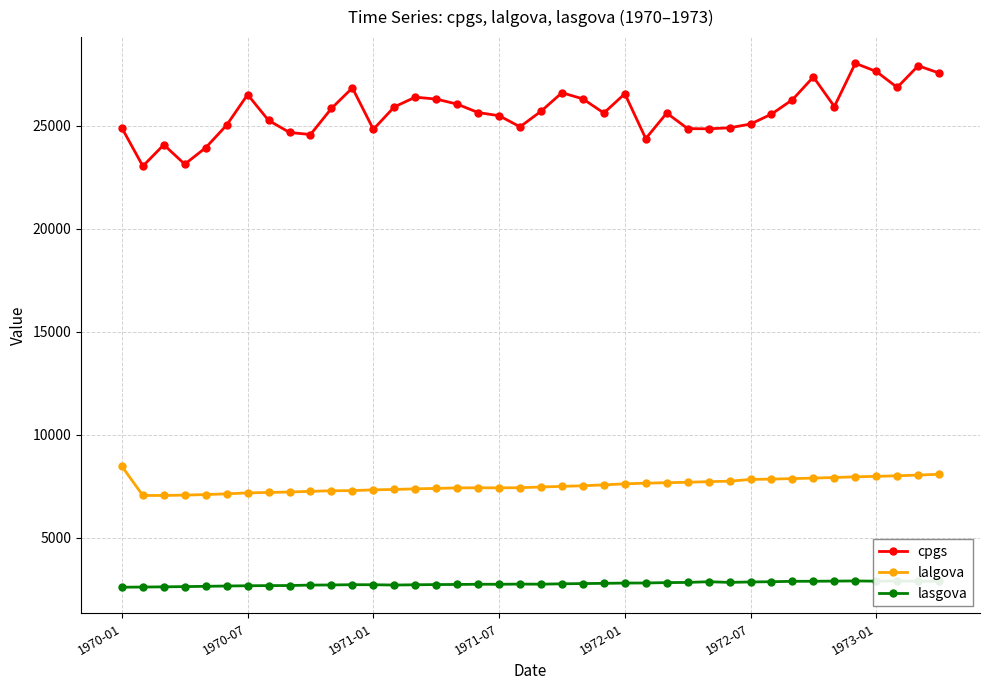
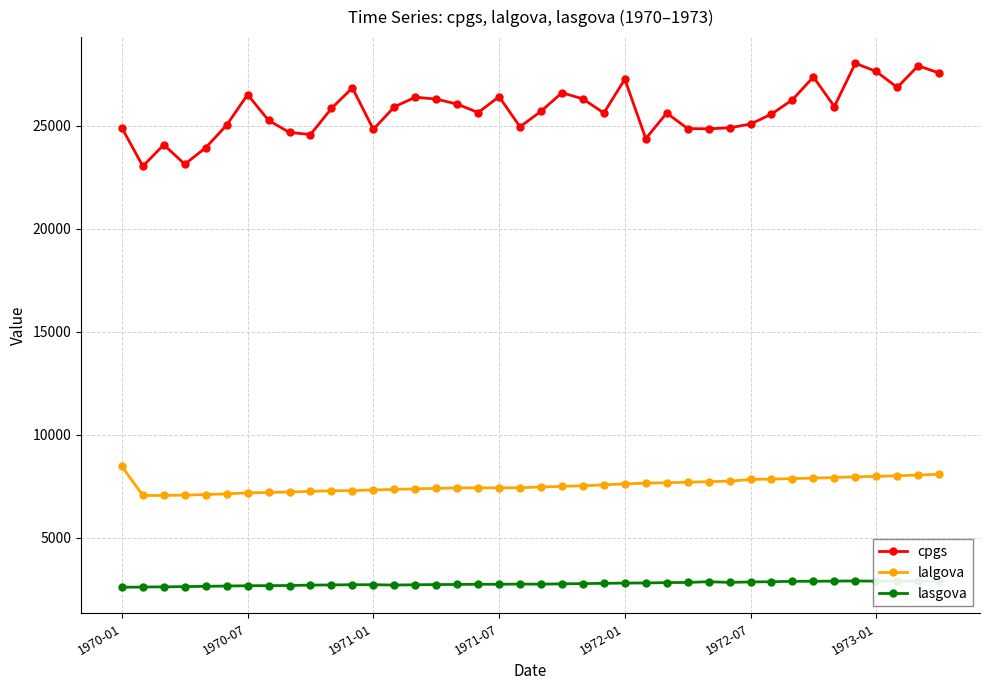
cpgs, 1971-07: 25500 -> 26400
cpgs, 1972-01: 26600 -> 27300
